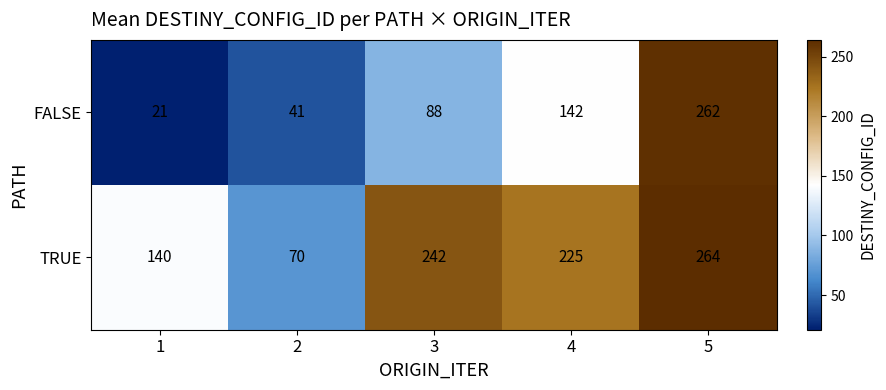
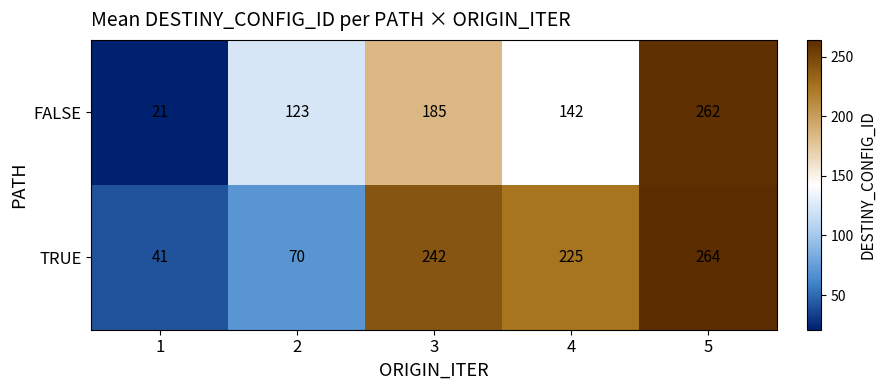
FALSE, 2: 41 -> 123
FALSE, 3: 88 -> 185
TRUE, 1: 140 -> 41
